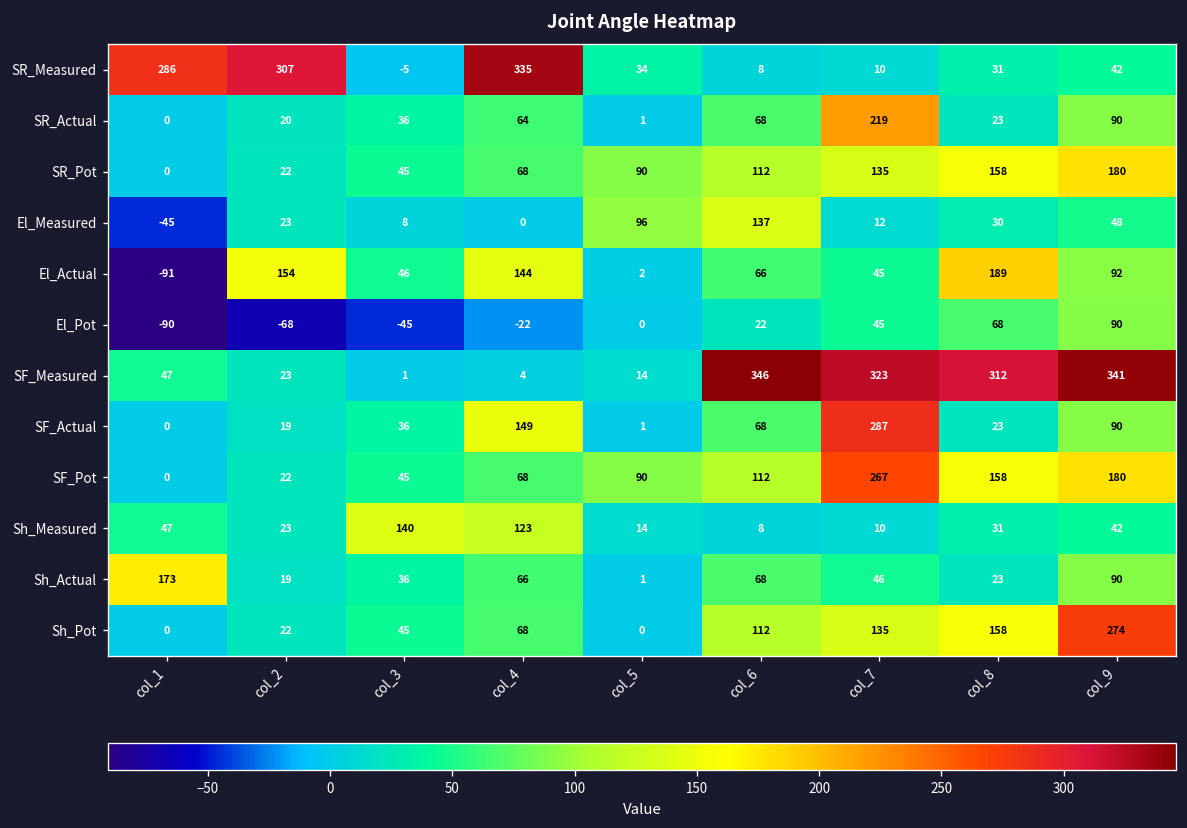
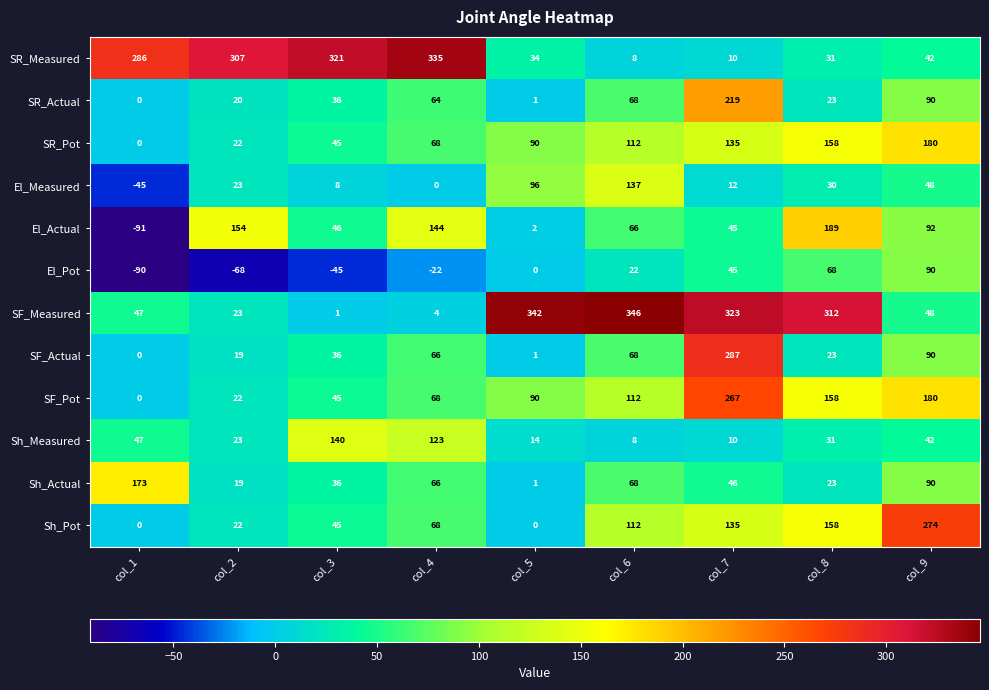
SR_Measured, col_3: -5 -> 321
SF_Measured, col_5: 14 -> 342
SF_Measured, col_9: 341 -> 48
SF_Actual, col_4: 149 -> 66
